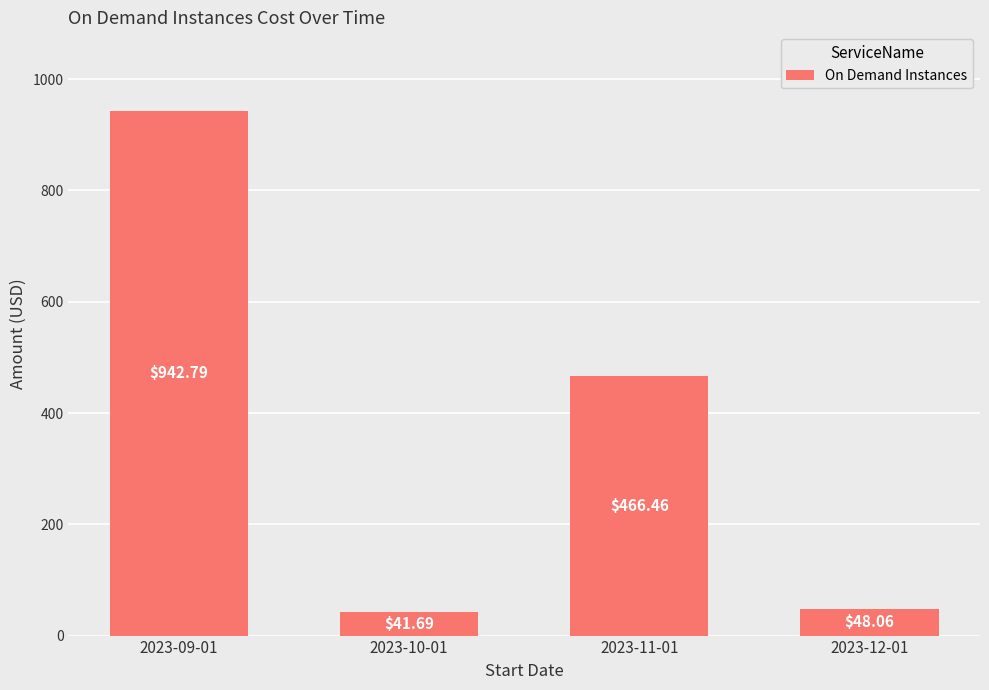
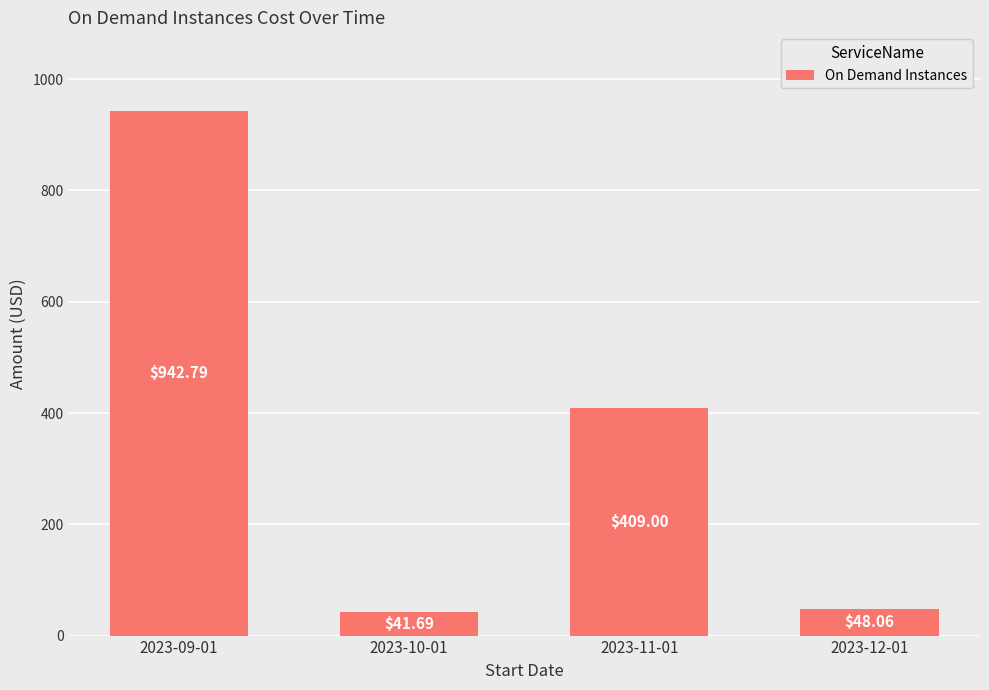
2023-11-01: $466.46 -> $409.00
